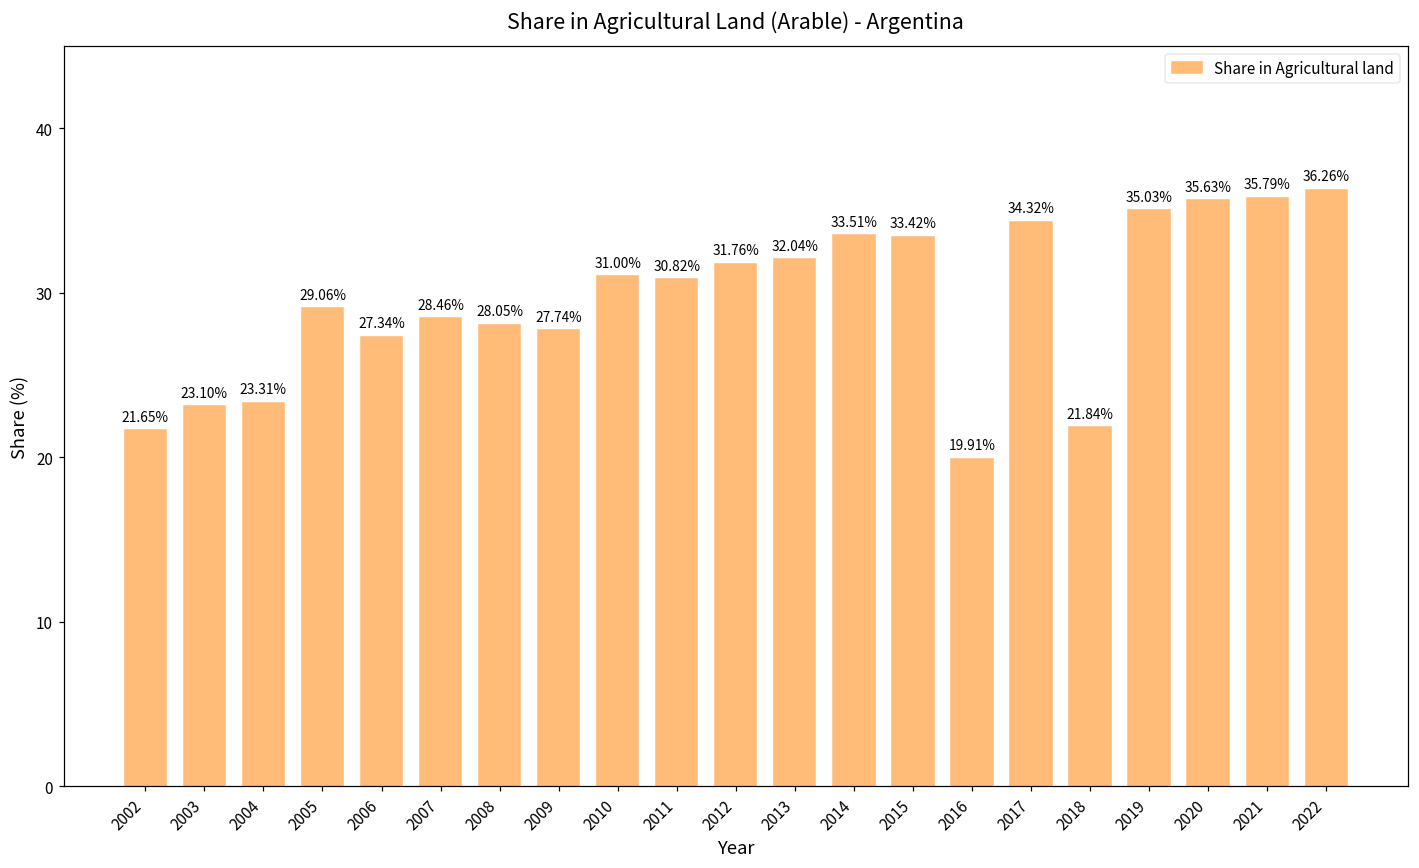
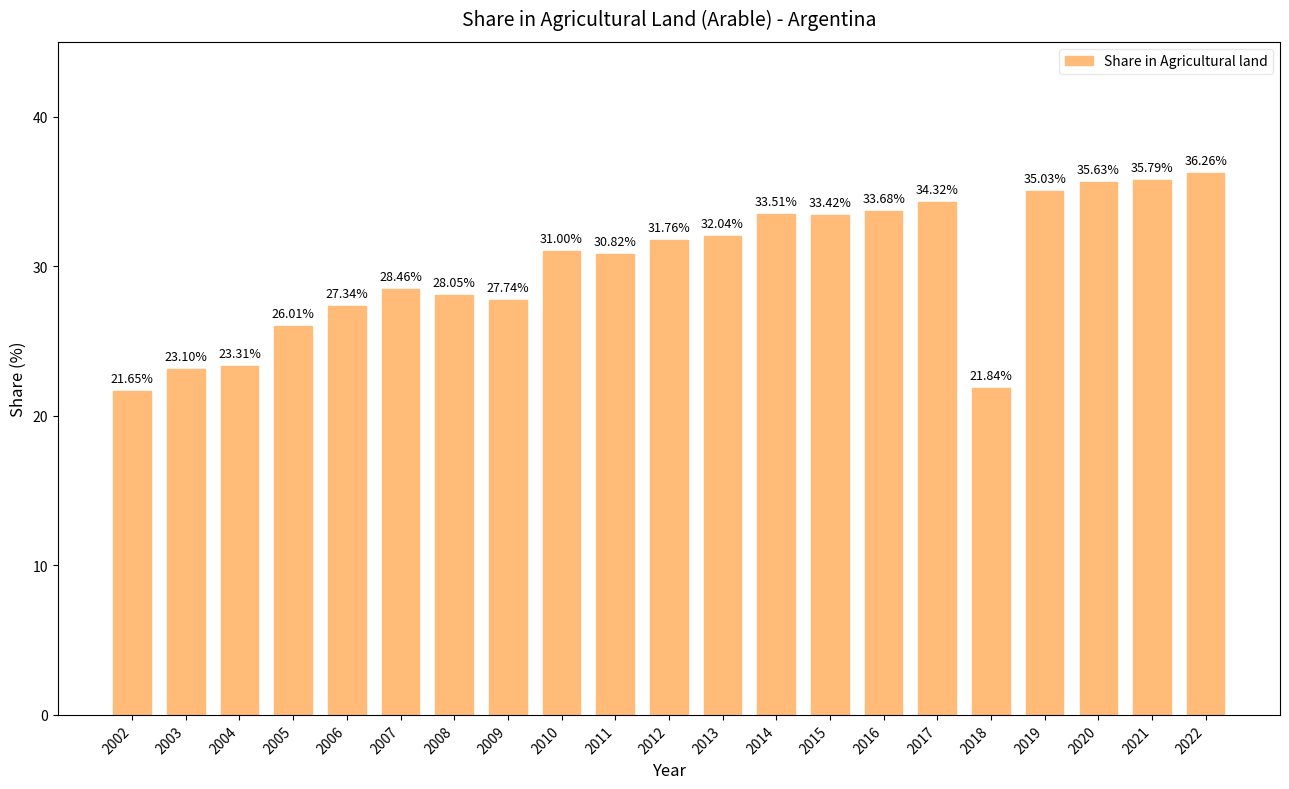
2005: 29.06% -> 26.01%
2016: 19.91% -> 33.68%
